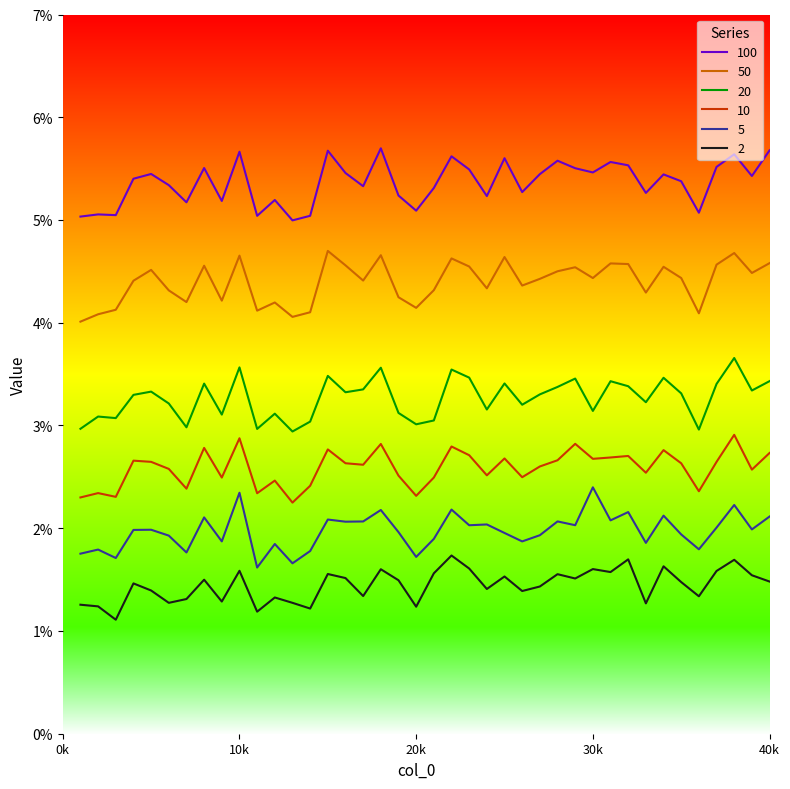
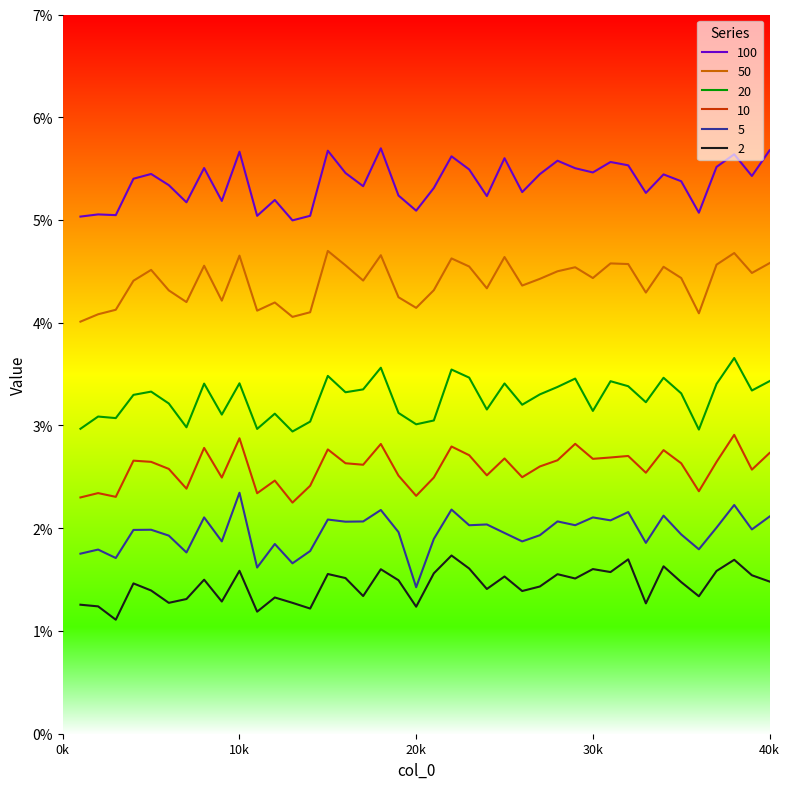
20, 10k: 3.57% -> 3.41%
5, 20k: 1.72% -> 1.43%
5, 30k: 2.40% -> 2.11%
